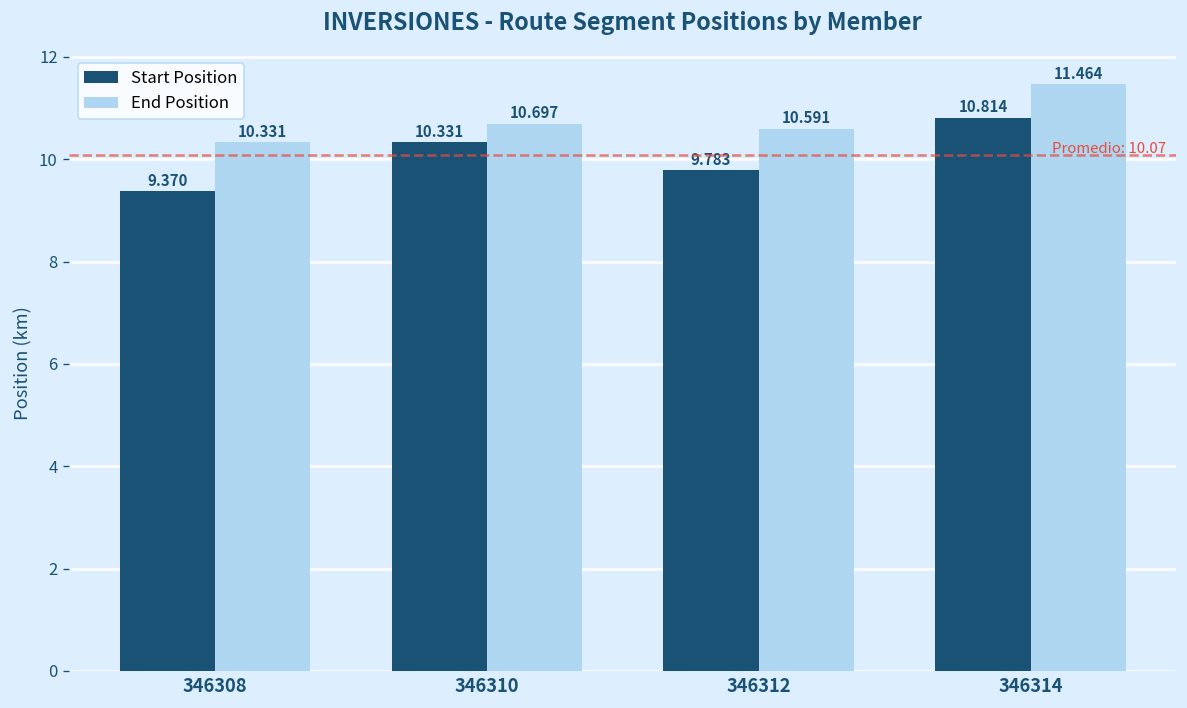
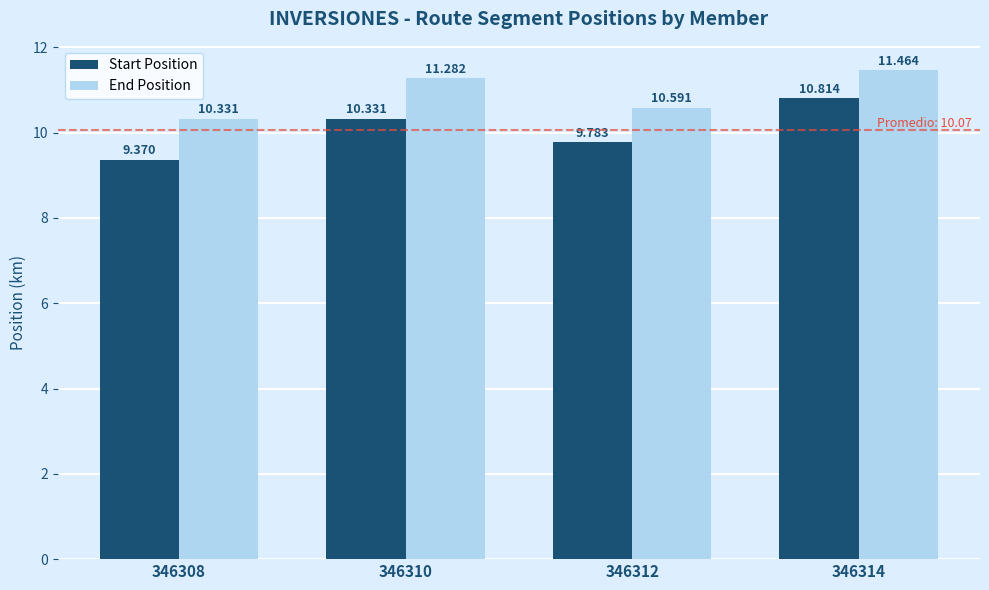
End Position, 346310: 10.697 -> 11.282
